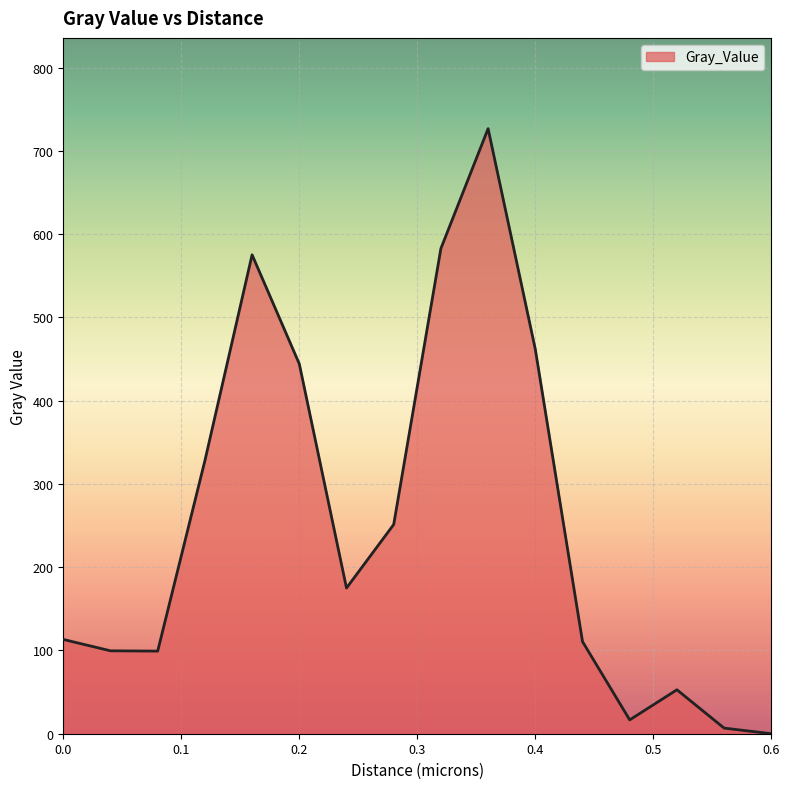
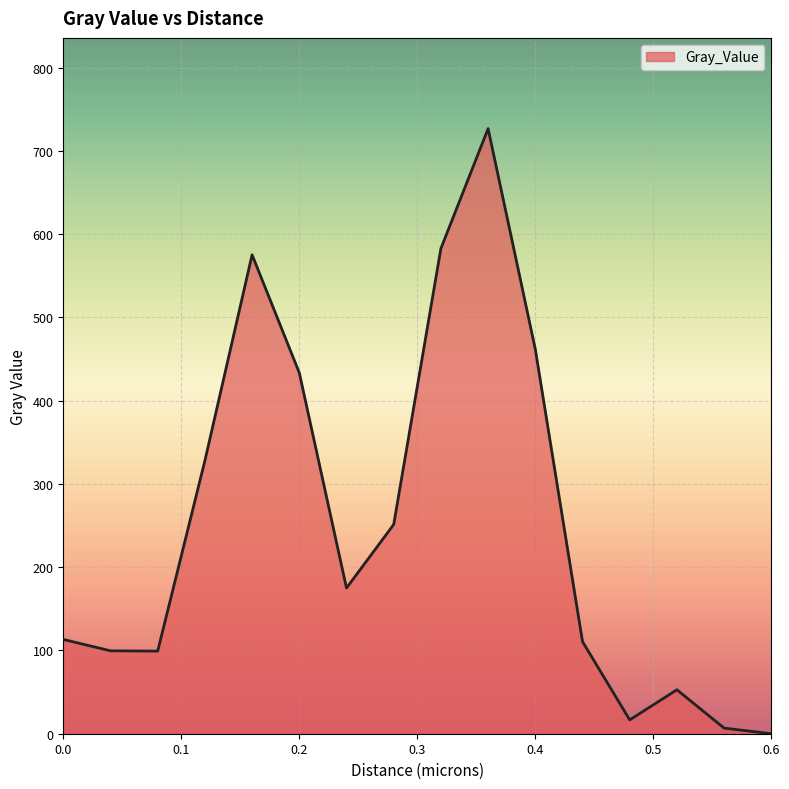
0.2: 440 -> 430
